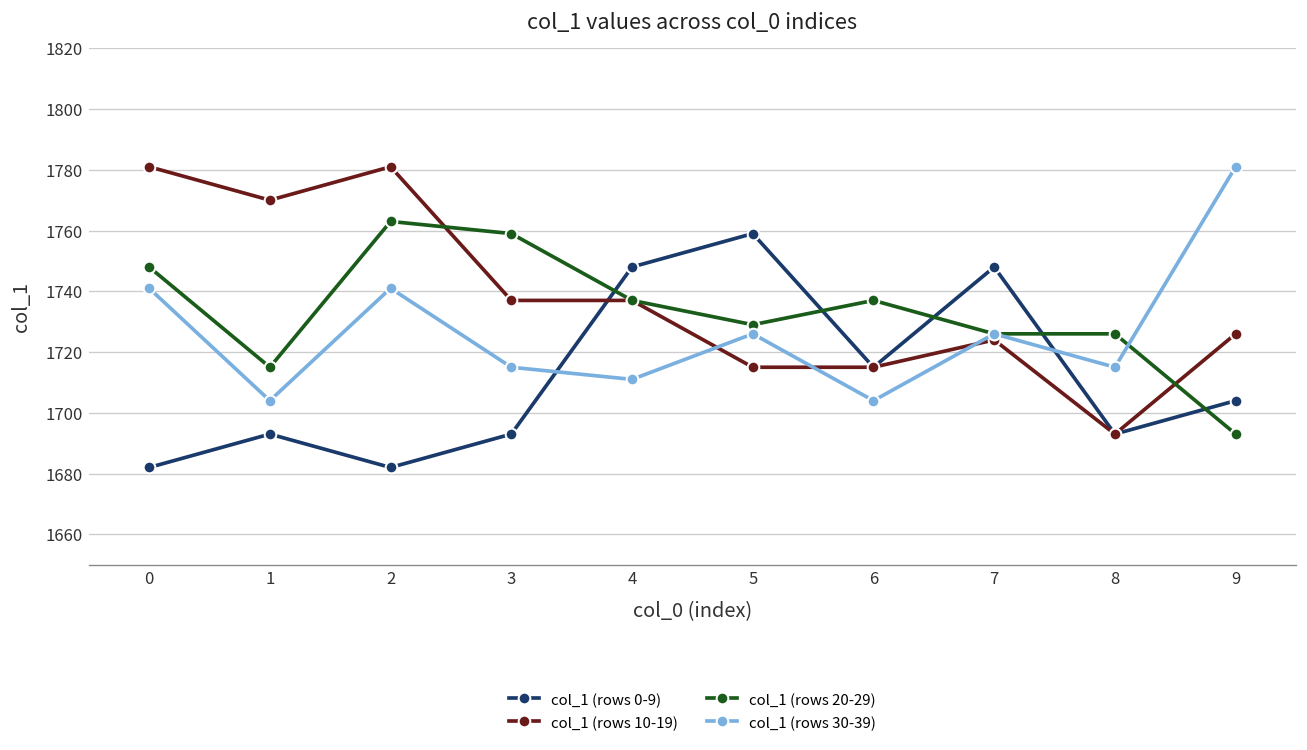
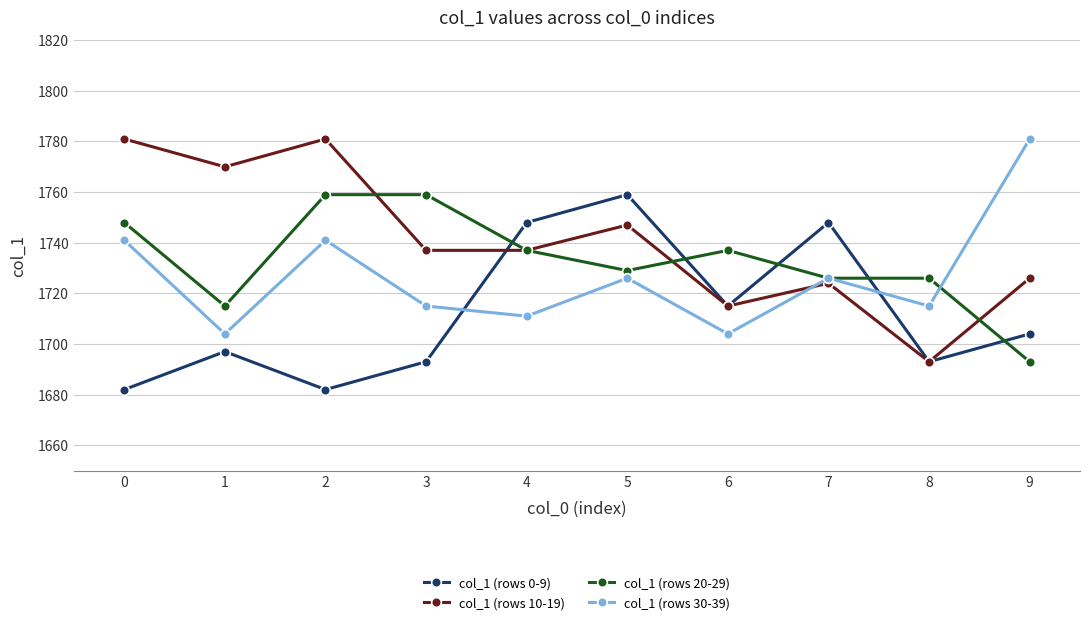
col_1 (rows 0-9), 1: 1693 -> 1697
col_1 (rows 20-29), 2: 1763 -> 1759
col_1 (rows 10-19), 5: 1715 -> 1747
